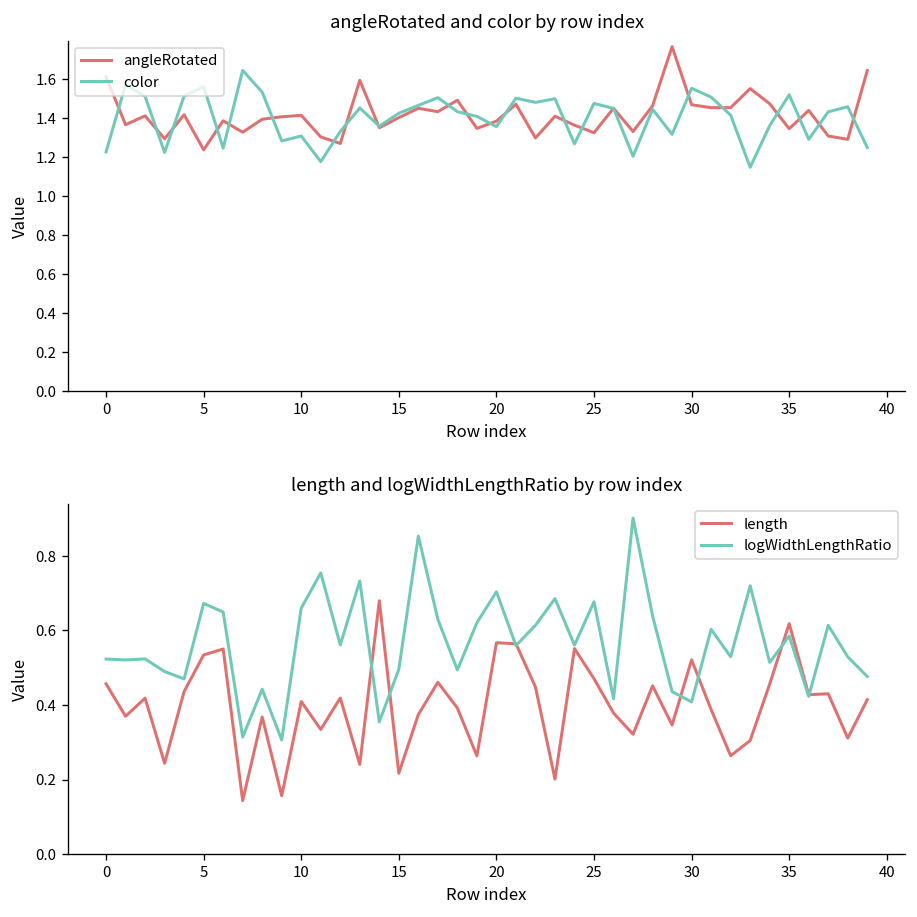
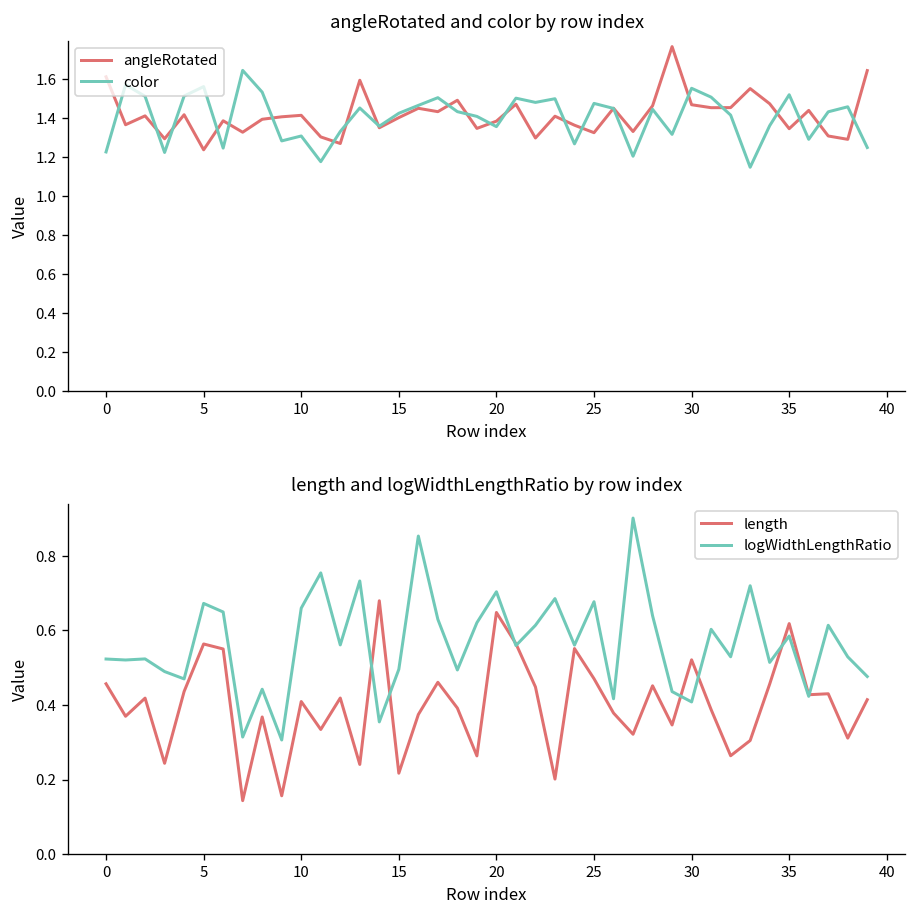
length and logWidthLengthRatio by row index, length, 5: 0.53 -> 0.56
length and logWidthLengthRatio by row index, length, 20: 0.57 -> 0.65
